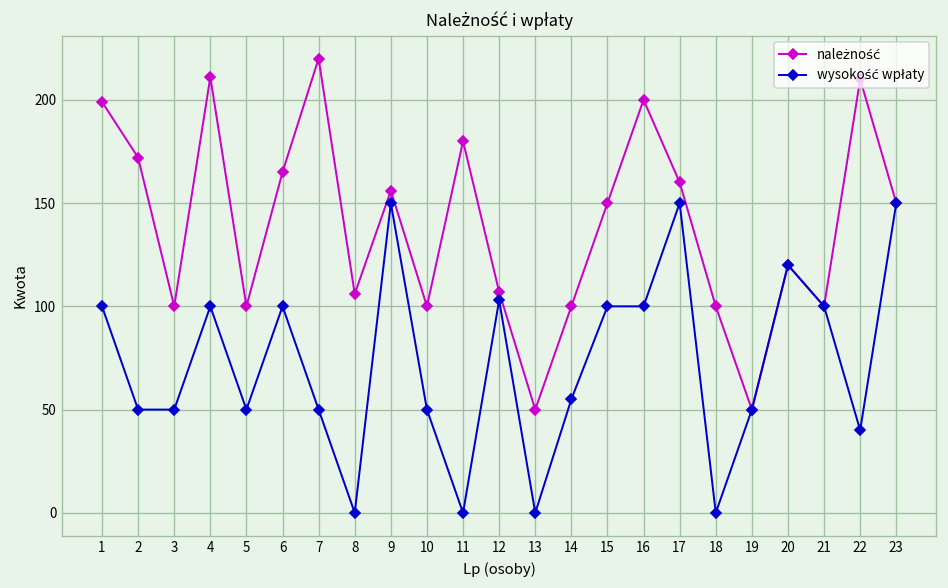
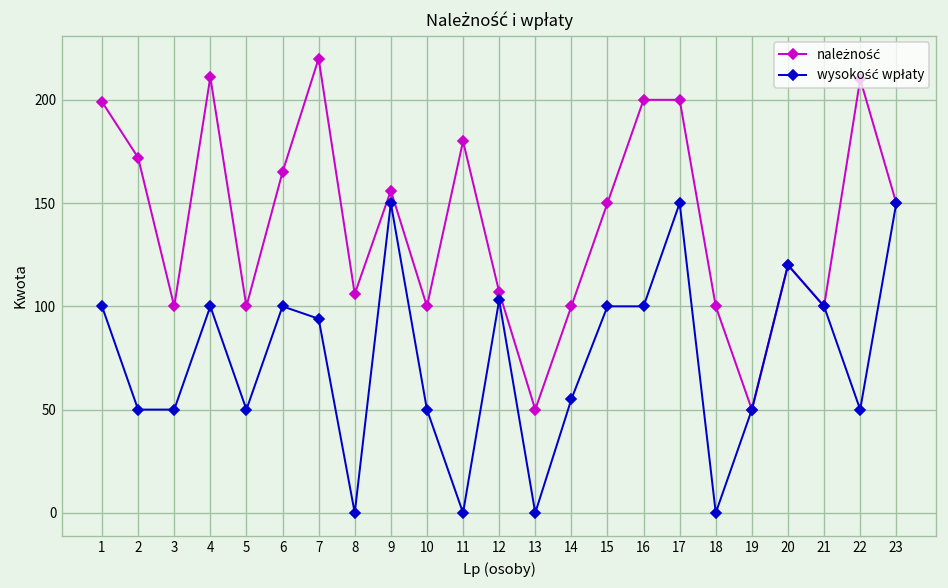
wysokość wpłaty, 7: 50 -> 94
należność, 17: 160 -> 200
wysokość wpłaty, 22: 40 -> 50
